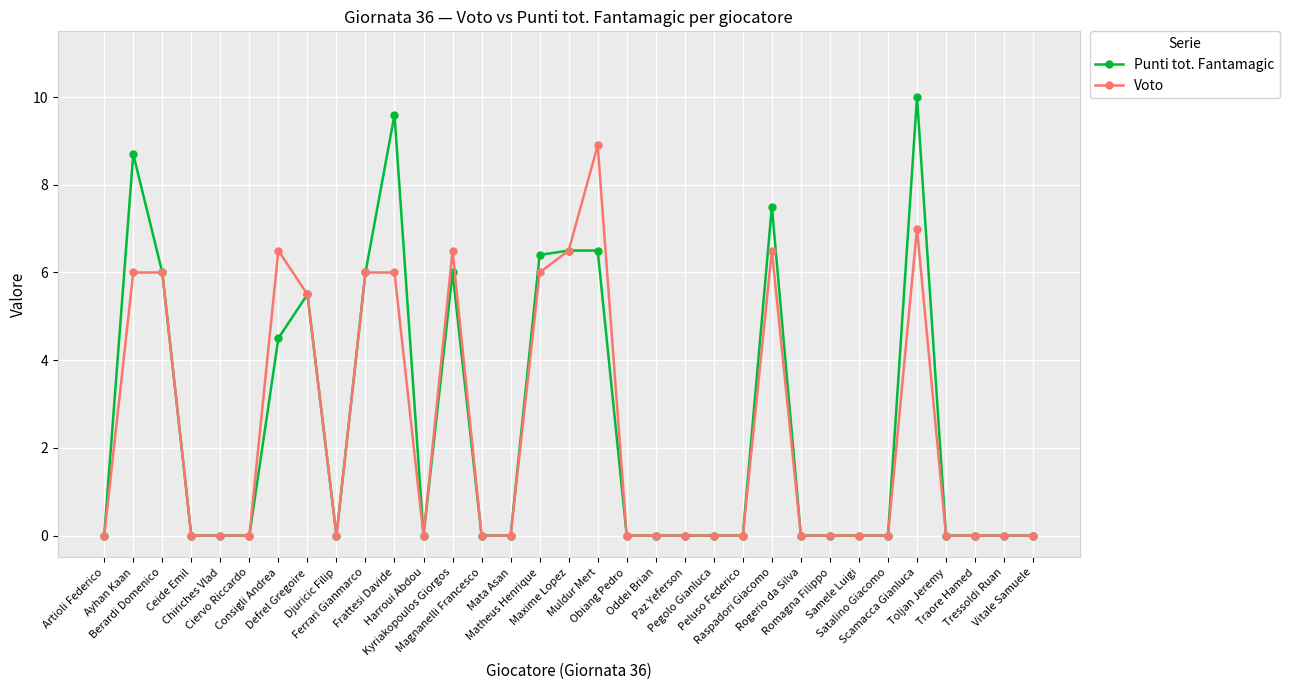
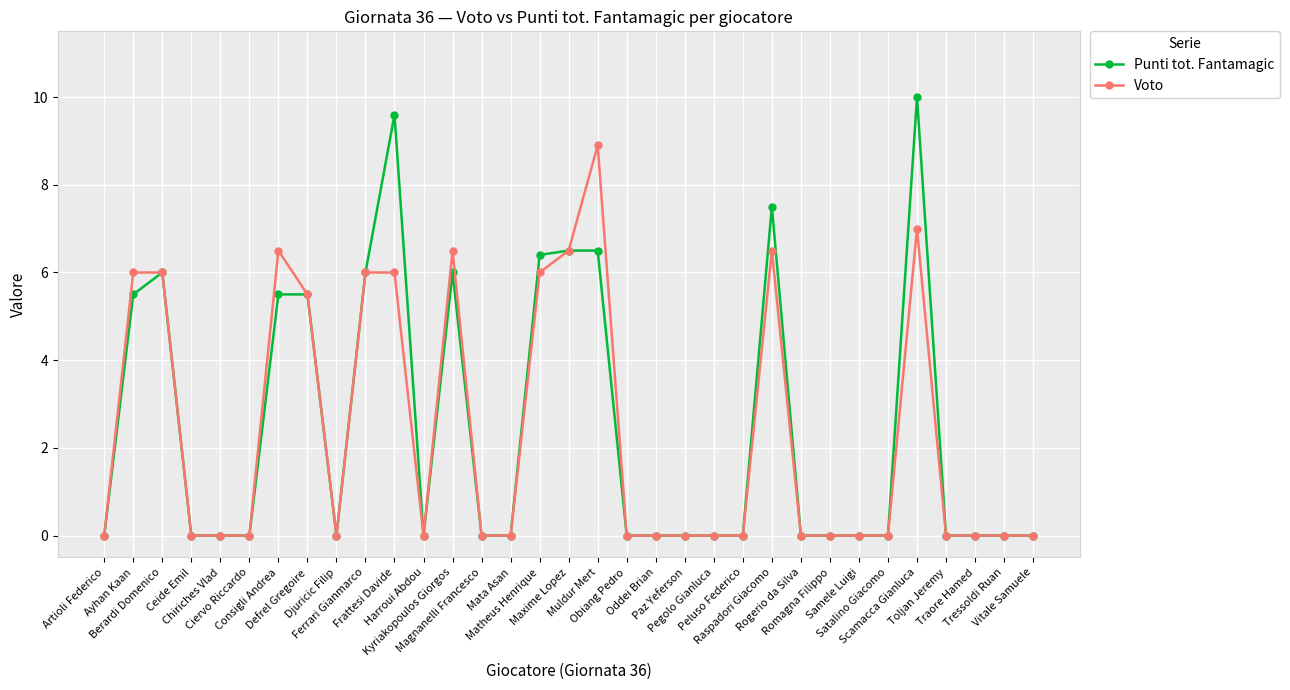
Punti tot. Fantamagic, Ayhan Kaan: 8.7 -> 5.5
Punti tot. Fantamagic, Consigli Andrea: 4.5 -> 5.5
